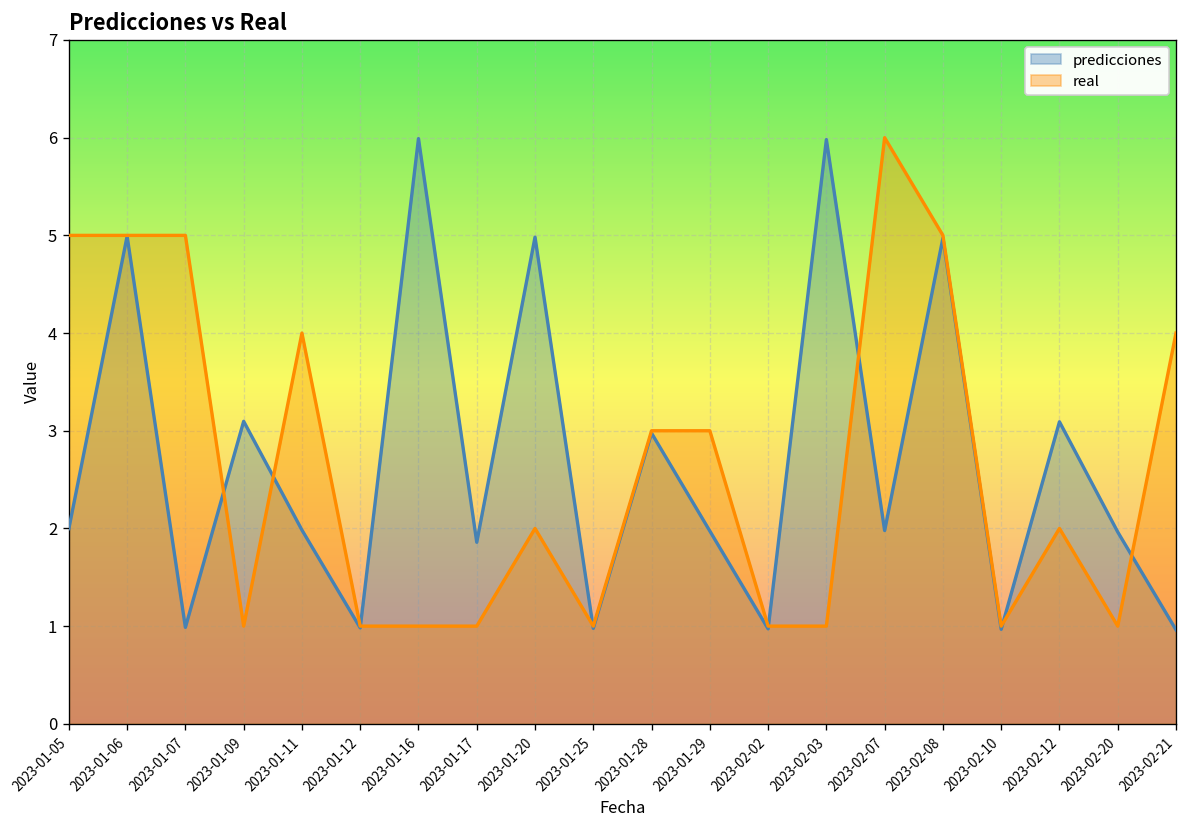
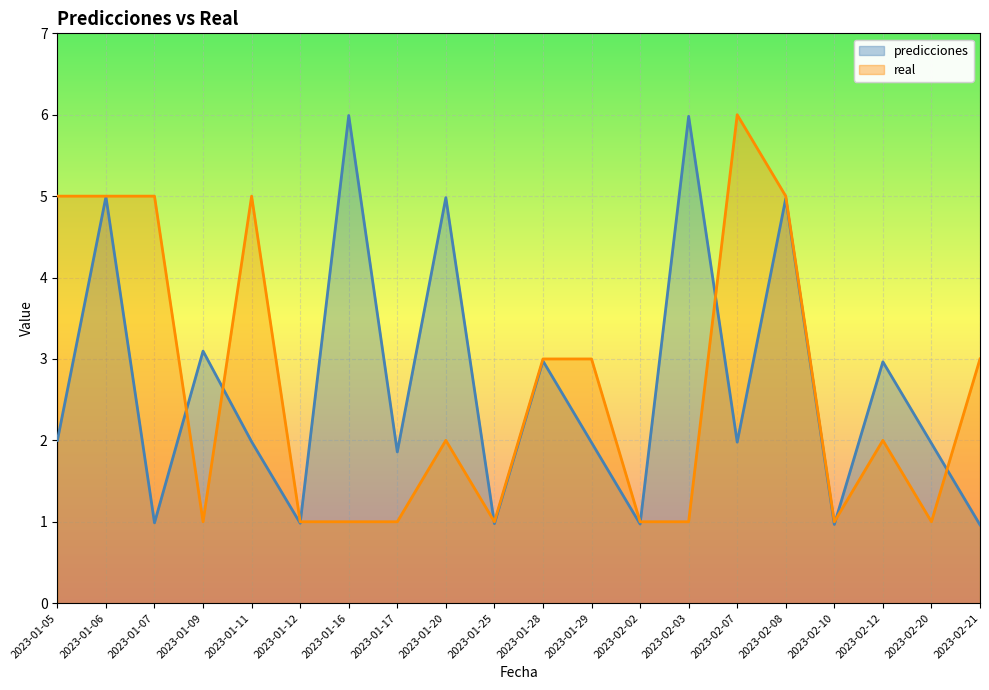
real, 2023-01-11: 4 -> 5
predicciones, 2023-02-12: 3.1 -> 3.0
real, 2023-02-21: 4 -> 3
